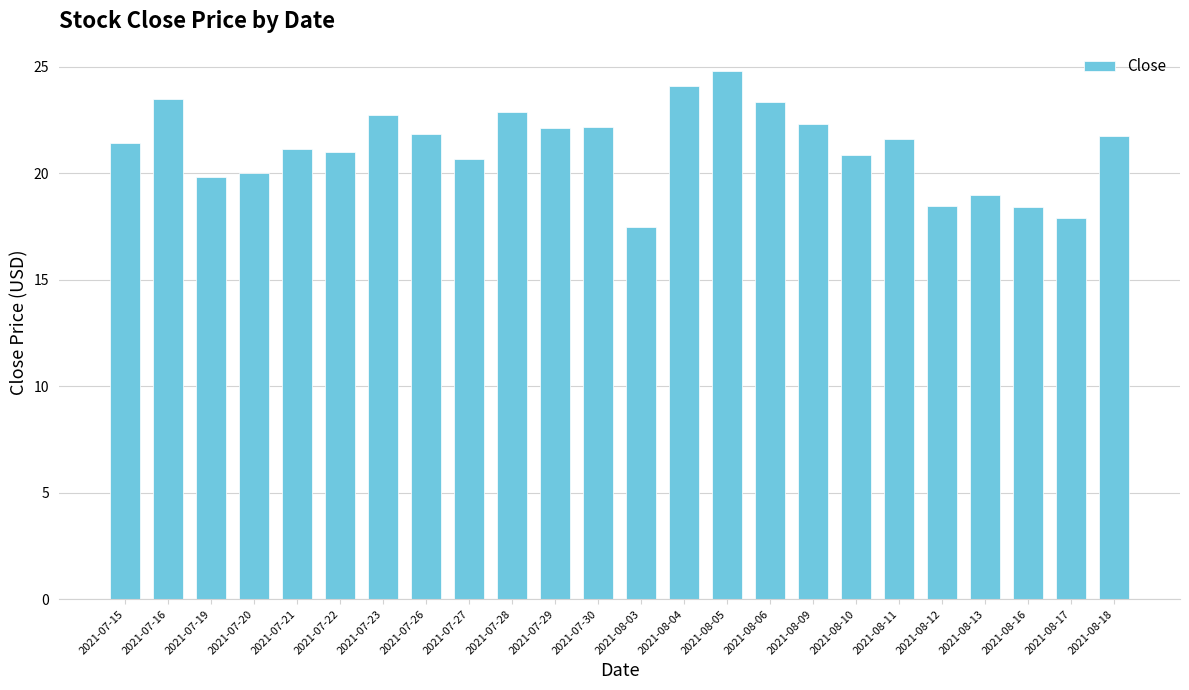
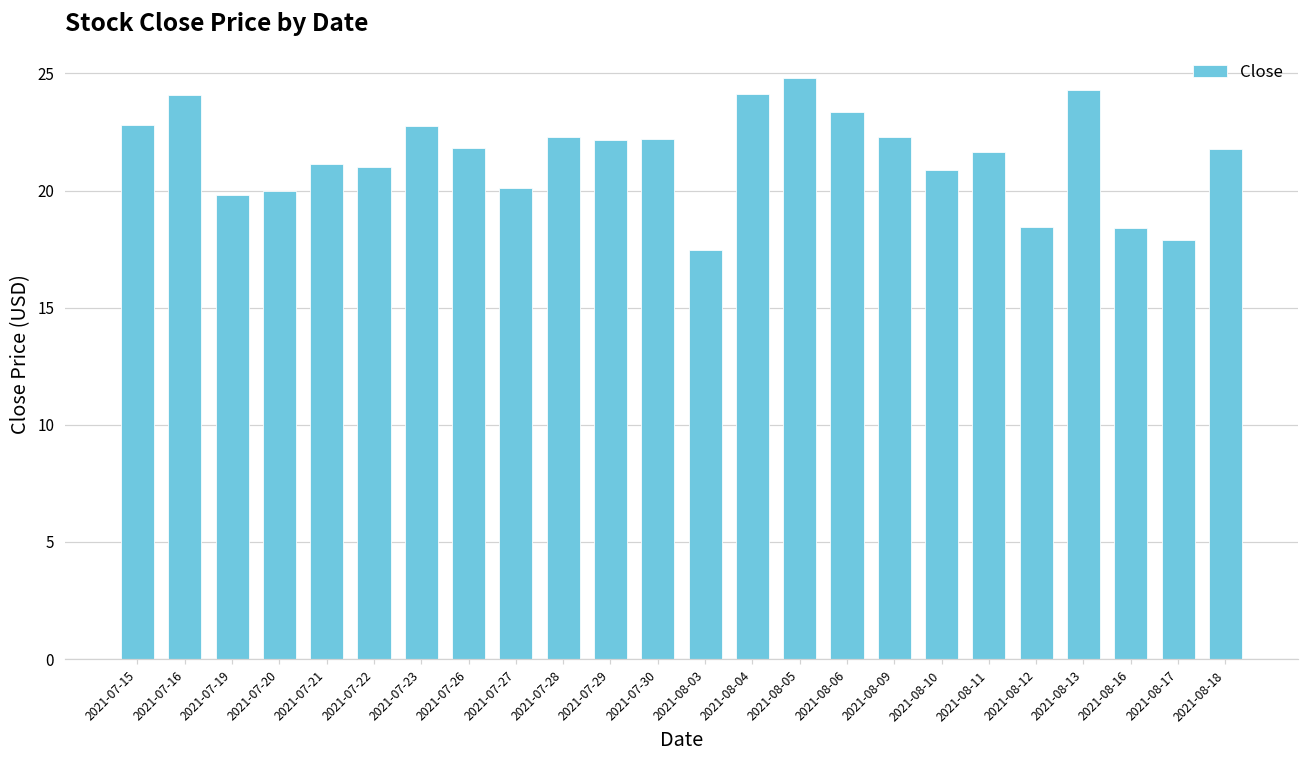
2021-07-15: 21.4 -> 22.8
2021-07-16: 23.5 -> 24.1
2021-07-27: 20.6 -> 20.1
2021-07-28: 22.9 -> 22.3
2021-08-13: 19.0 -> 24.3
